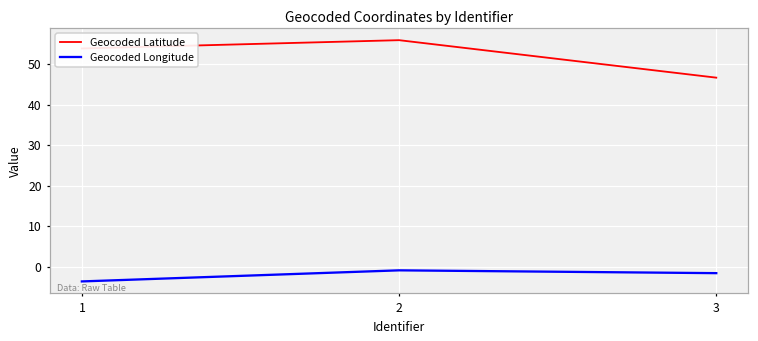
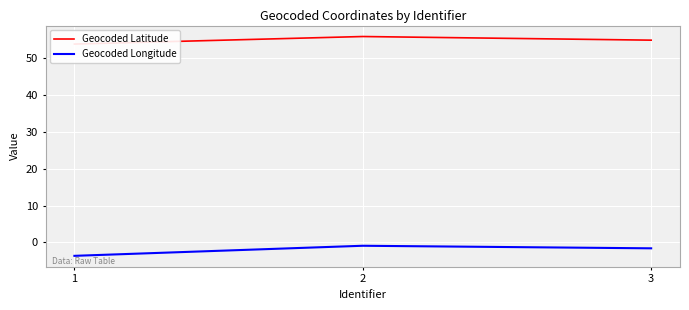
Geocoded Latitude, 3: 47 -> 55
